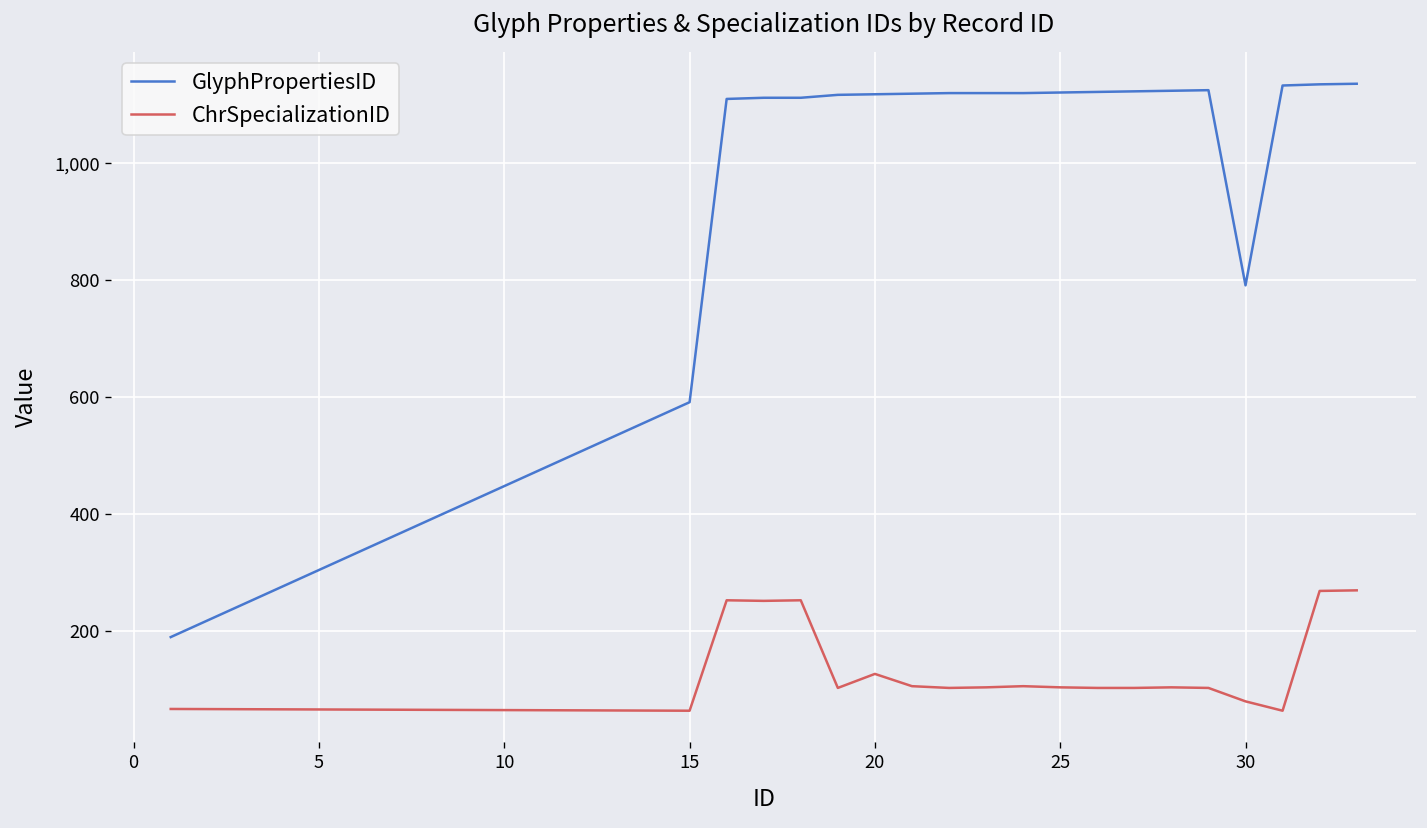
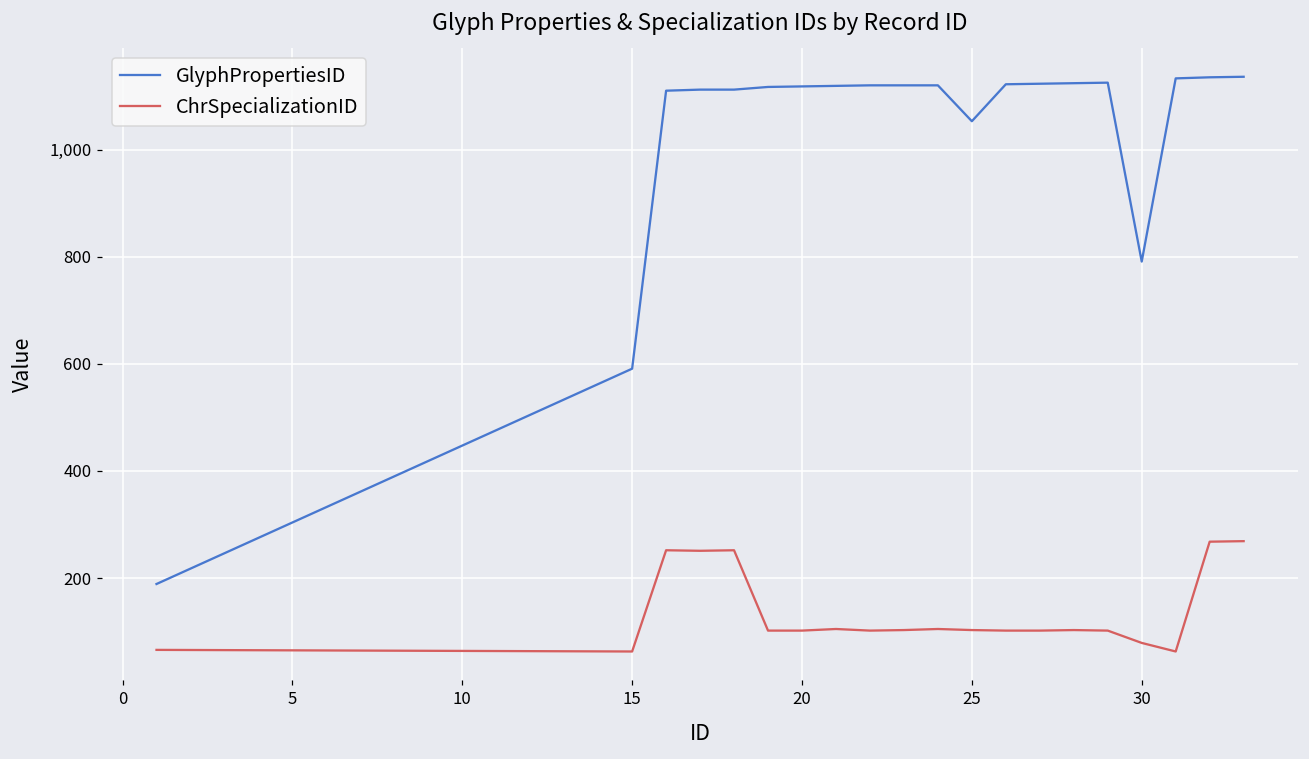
ChrSpecializationID, 20: 130 -> 100
GlyphPropertiesID, 25: 1,120 -> 1,050
